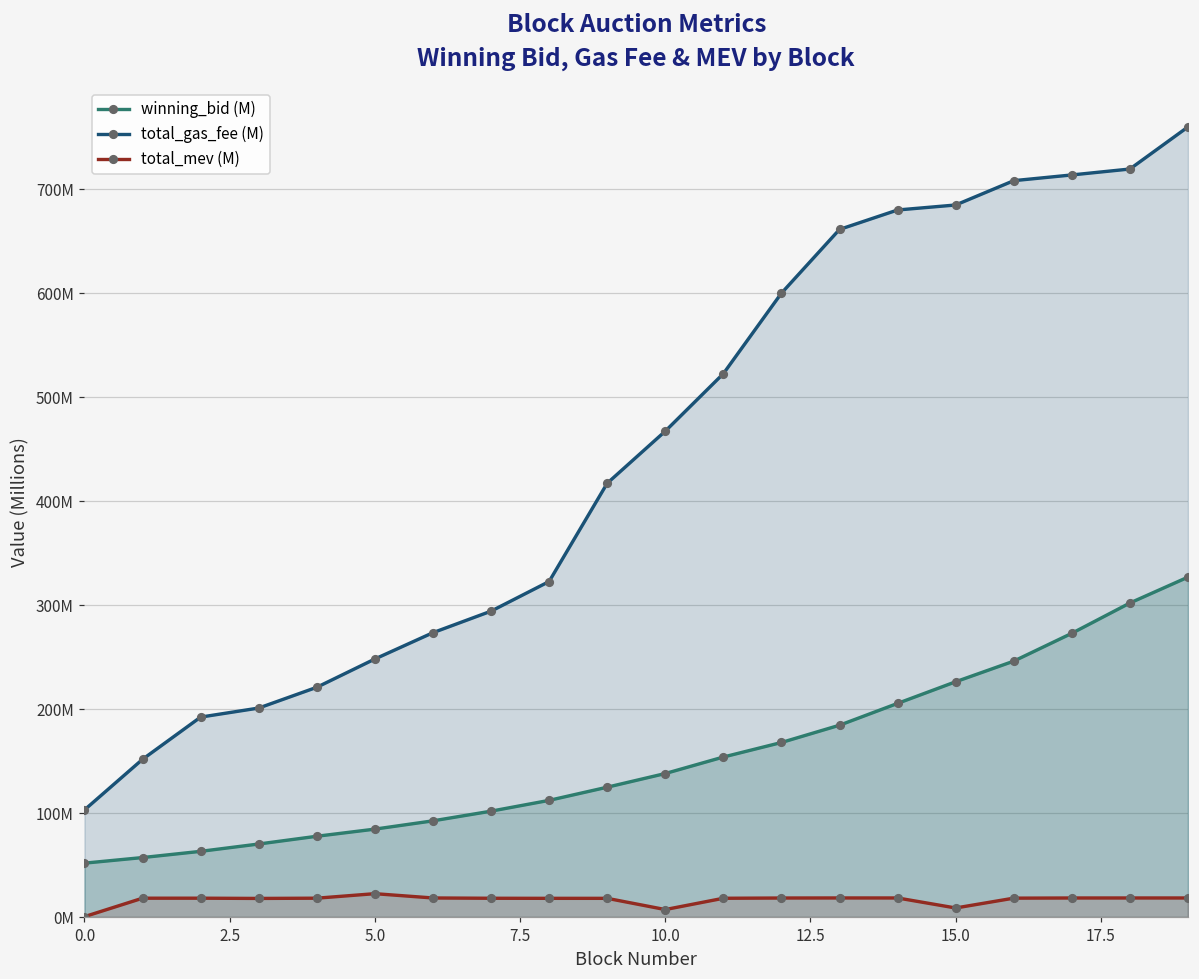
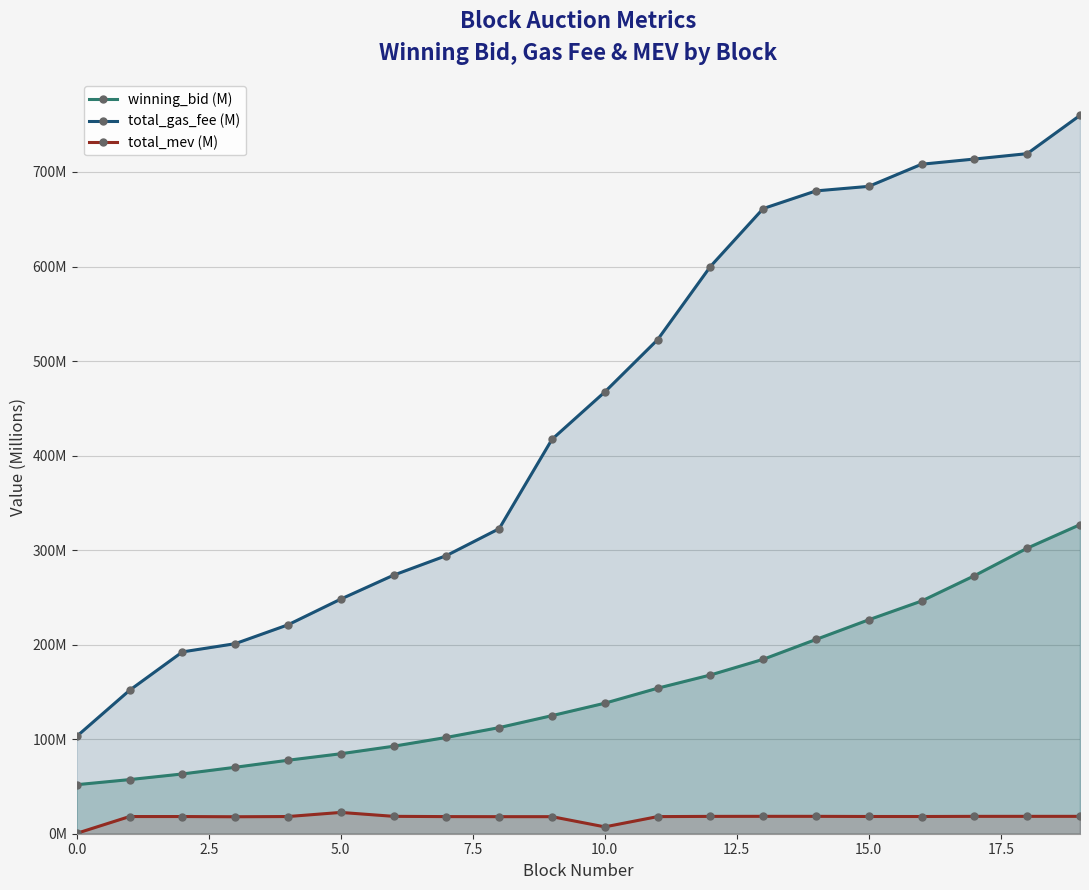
total_mev (M), 15.0: 10000000 -> 20000000
